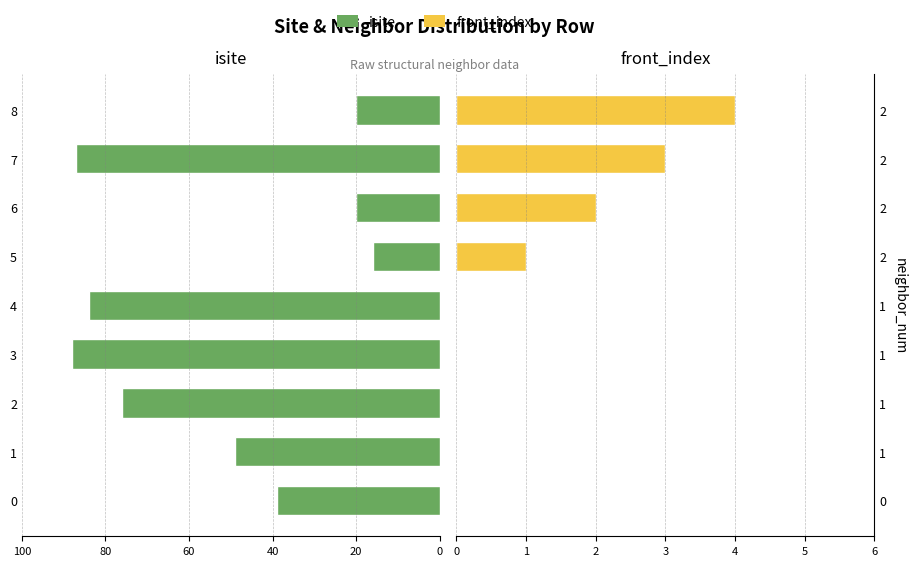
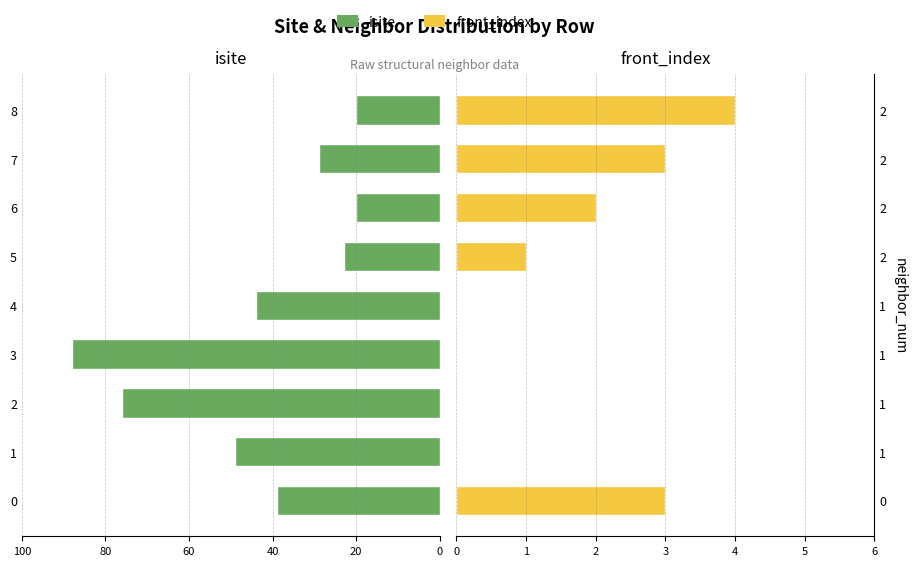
isite, 7: 87 -> 29
isite, 5: 16 -> 23
isite, 4: 84 -> 44
front_index, 0: 0 -> 3
